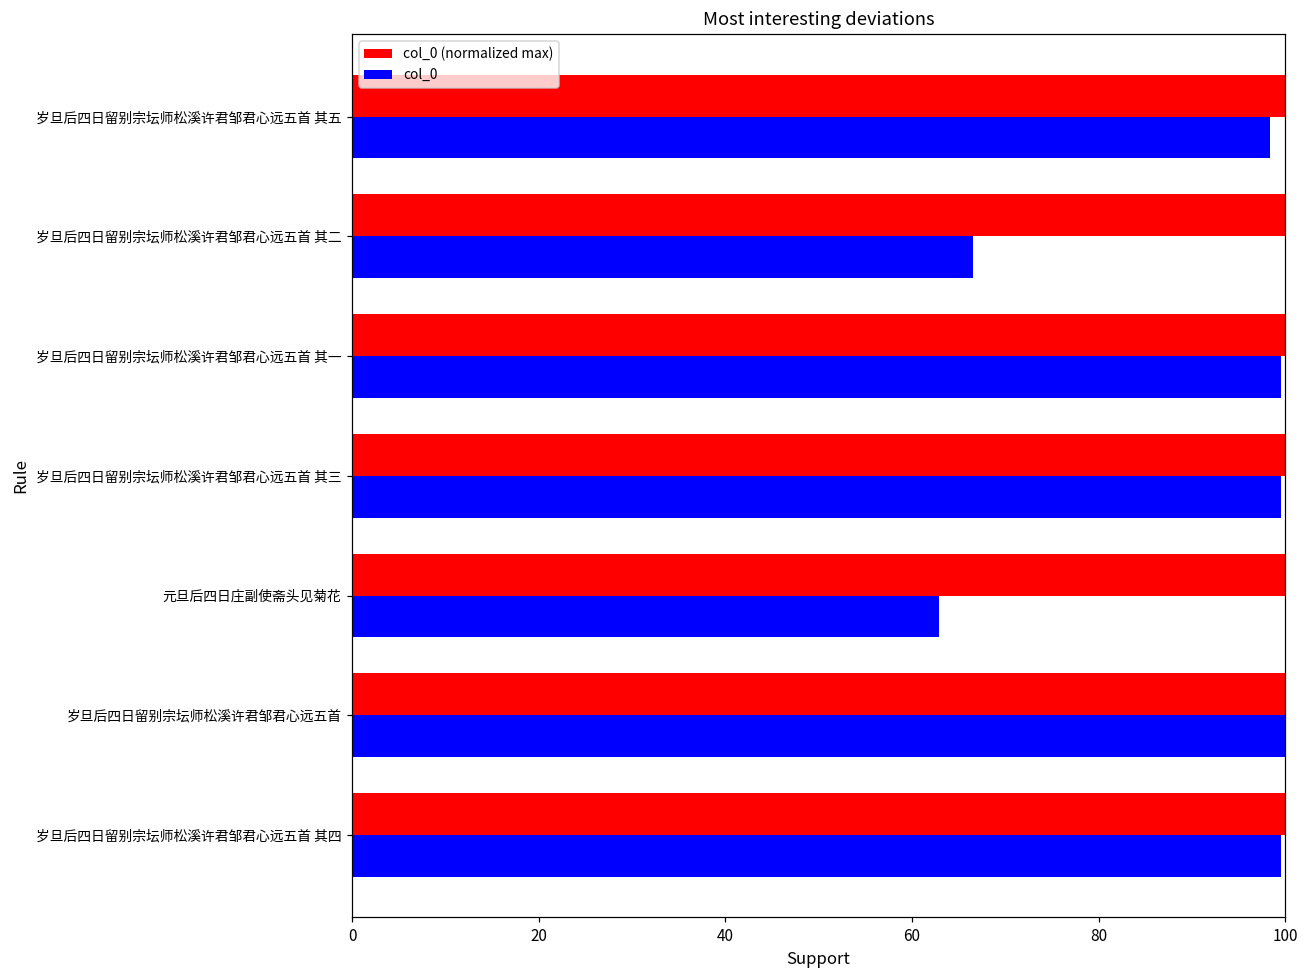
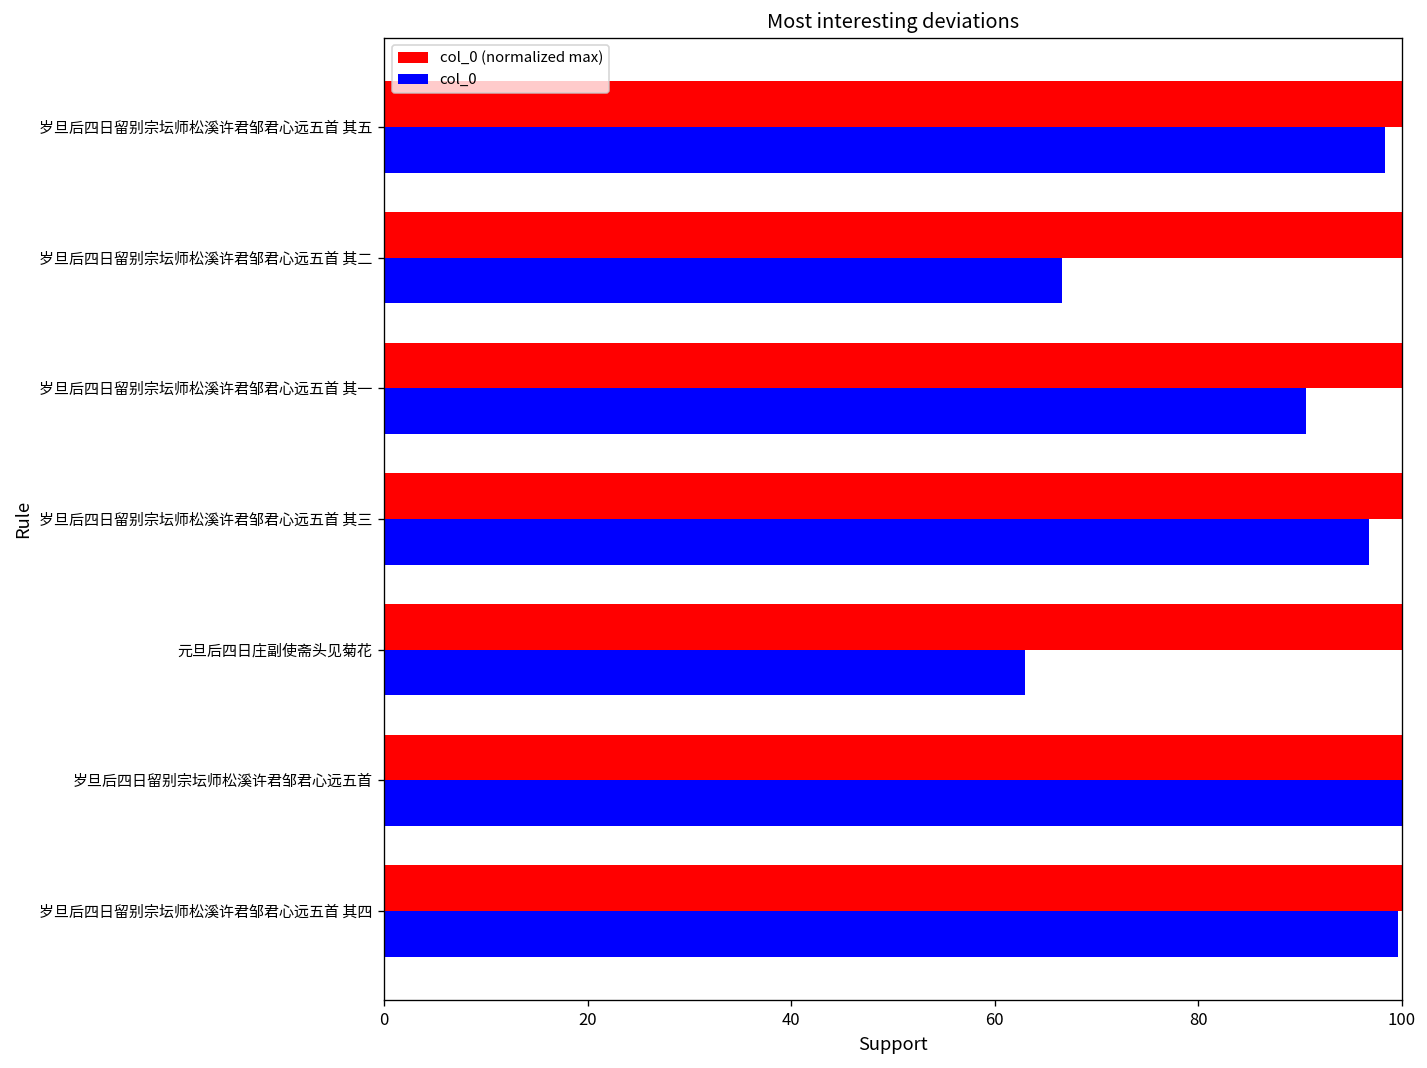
col_0, 岁旦后四日留别宗坛师松溪许君邹君心远五首 其一: 100 -> 91
col_0, 岁旦后四日留别宗坛师松溪许君邹君心远五首 其三: 100 -> 97
